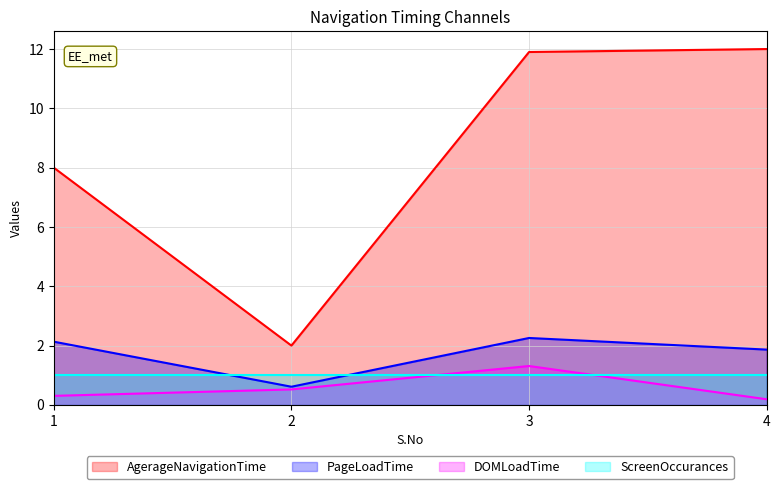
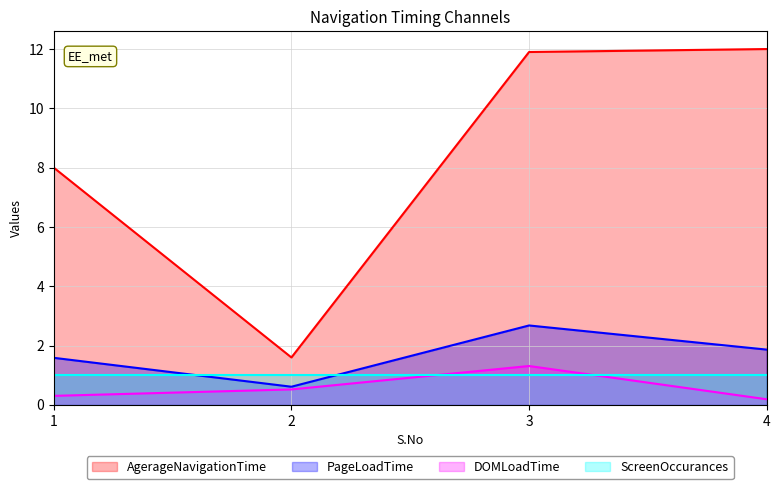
PageLoadTime, 1: 2.1 -> 1.6
AgerageNavigationTime, 2: 2.0 -> 1.6
PageLoadTime, 3: 2.3 -> 2.7
